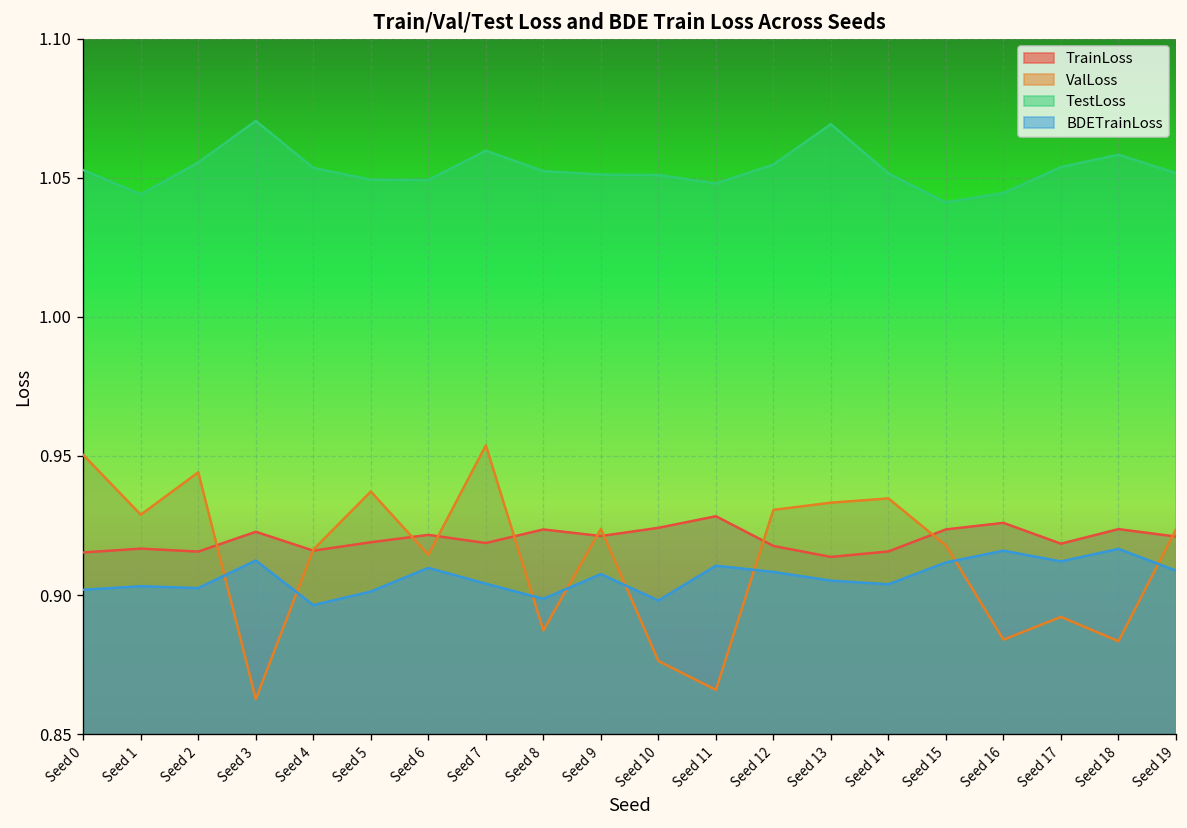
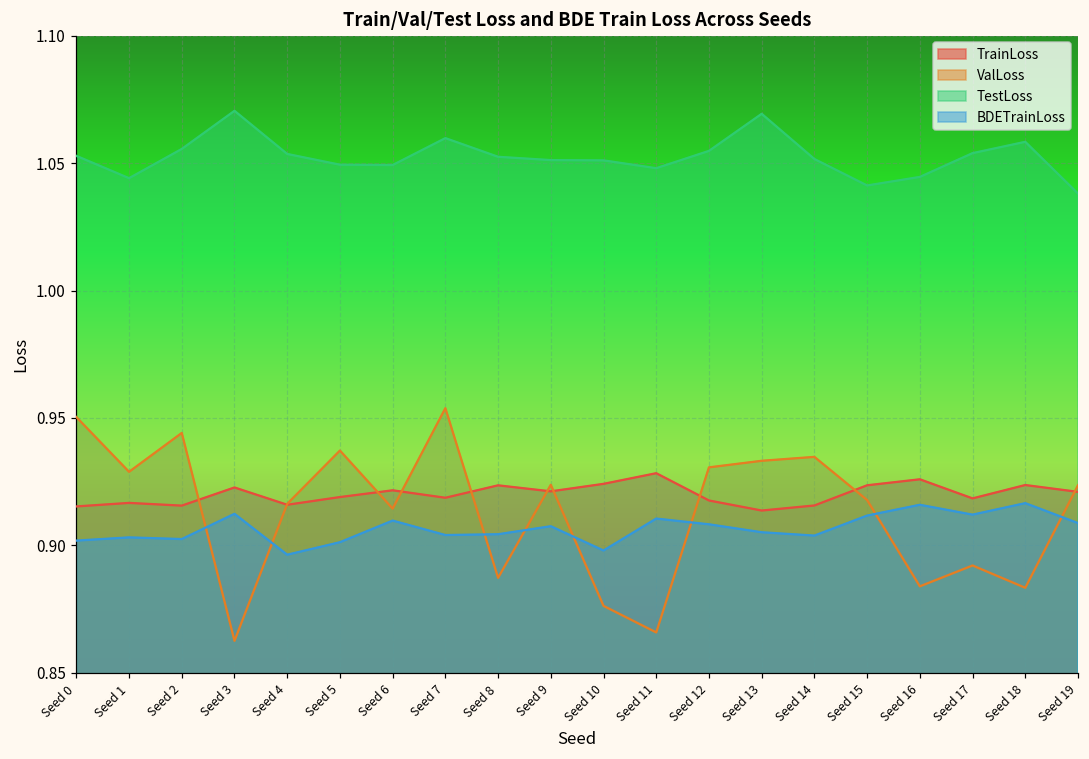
BDETrainLoss, Seed 8: 0.899 -> 0.904
TestLoss, Seed 19: 1.052 -> 1.038
